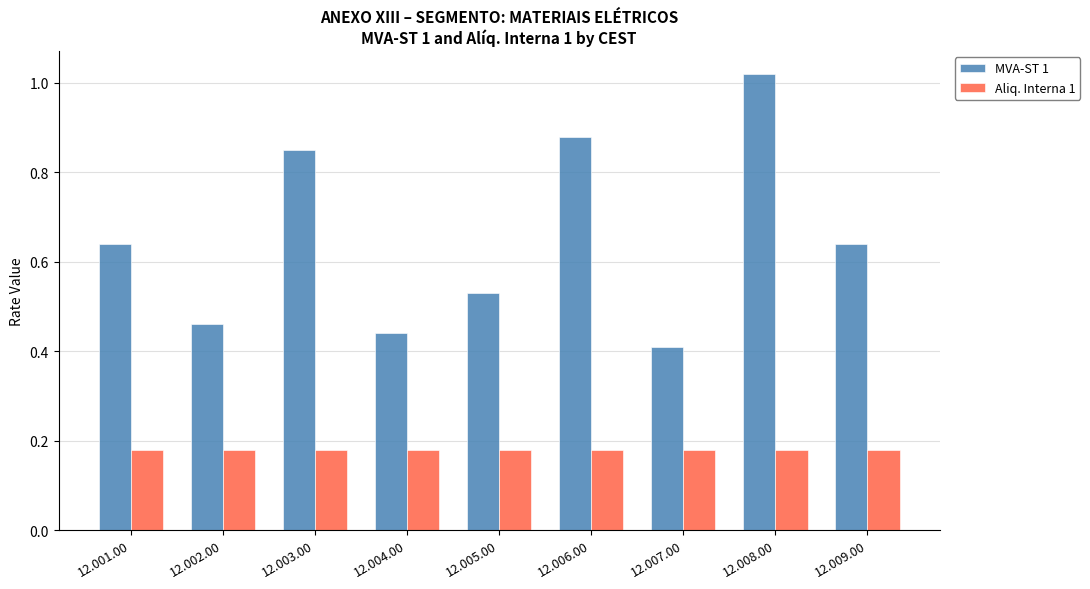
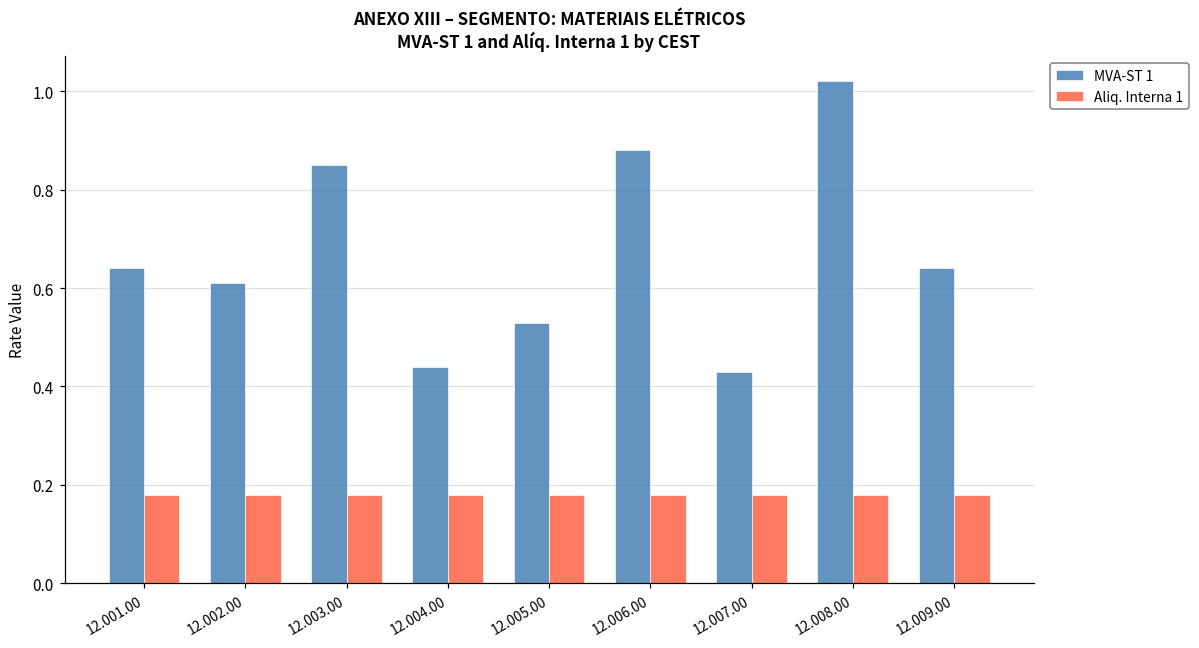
MVA-ST 1, 12.002.00: 0.46 -> 0.61
MVA-ST 1, 12.007.00: 0.41 -> 0.43
